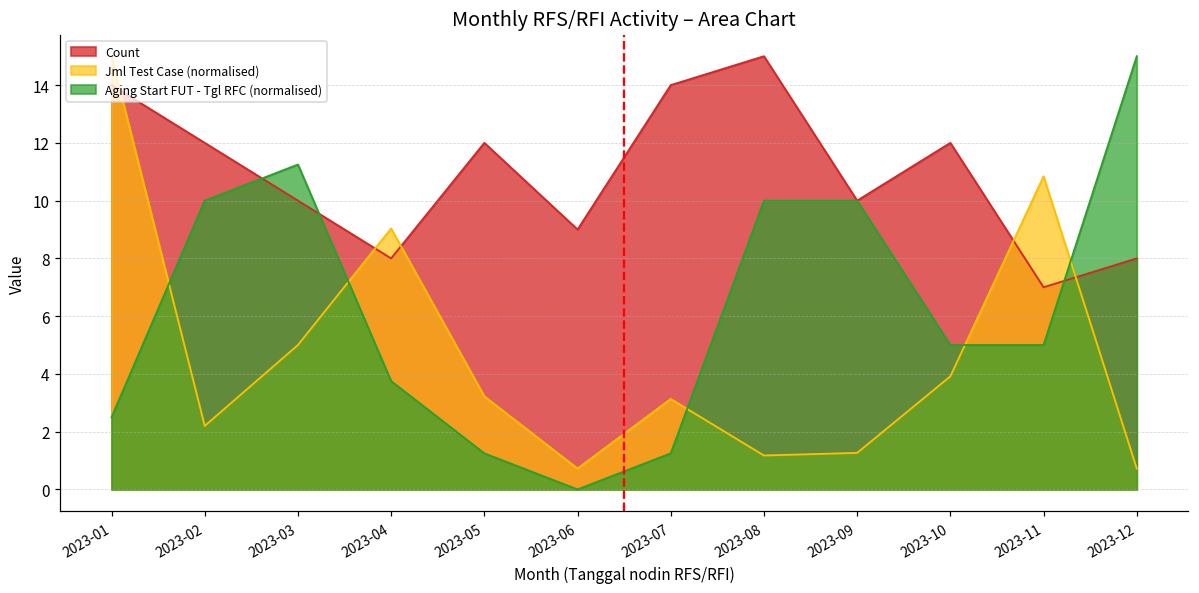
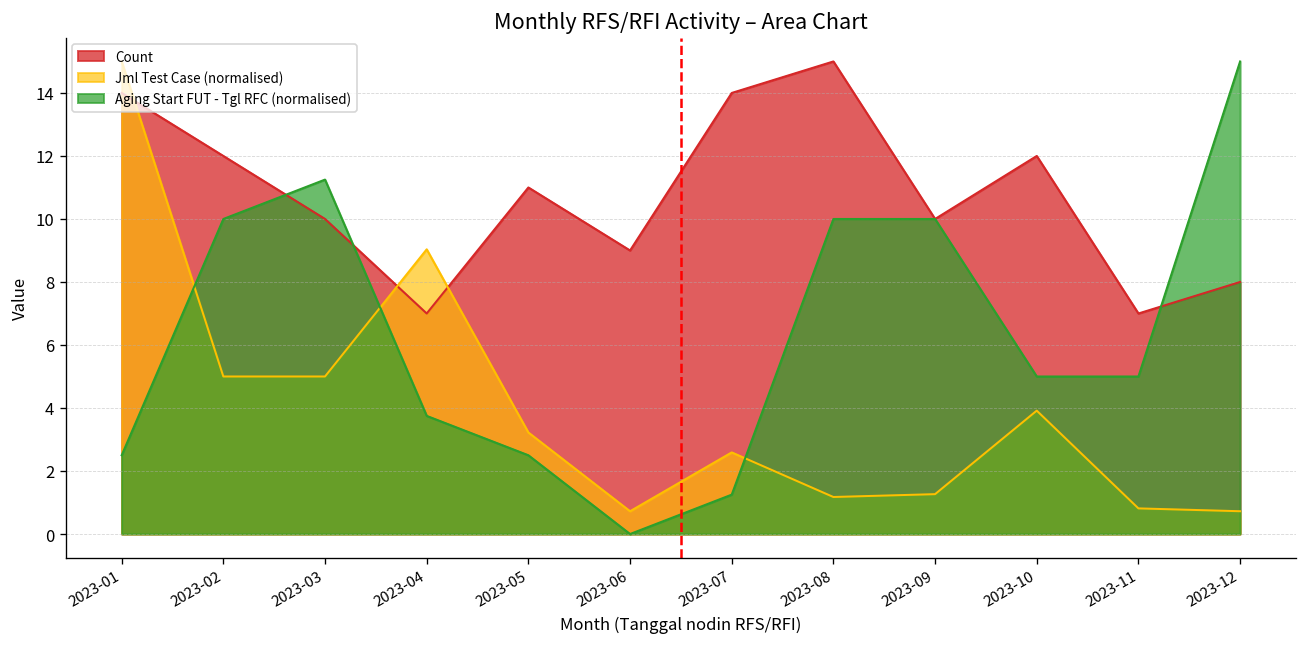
Jml Test Case (normalised), 2023-02: 2.2 -> 5.0
Count, 2023-04: 8 -> 7
Count, 2023-05: 12 -> 11
Aging Start FUT - Tgl RFC (normalised), 2023-05: 1.3 -> 2.5
Jml Test Case (normalised), 2023-07: 3.1 -> 2.6
Jml Test Case (normalised), 2023-11: 10.8 -> 0.8
